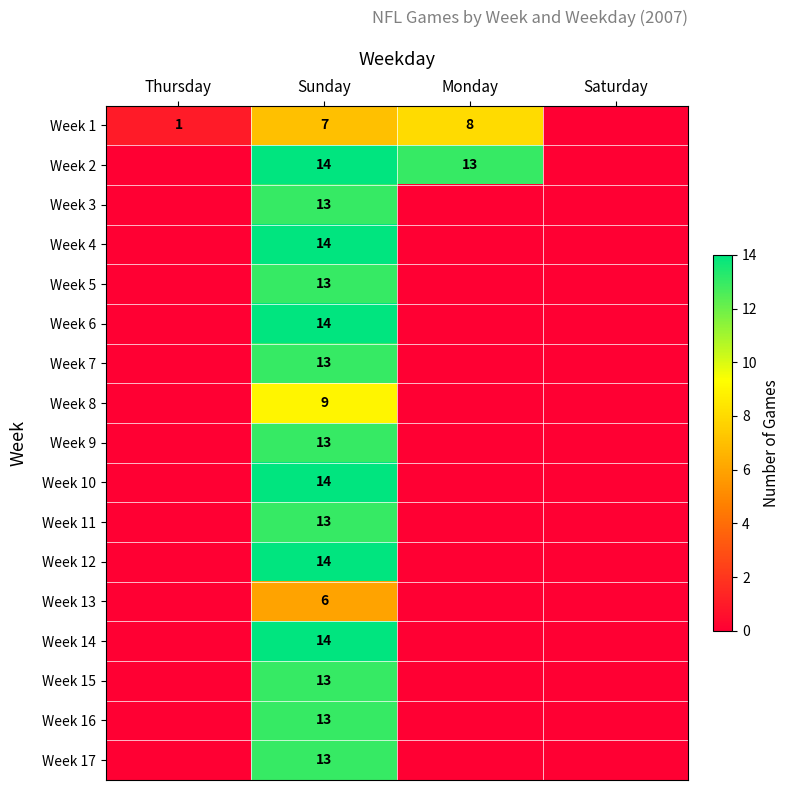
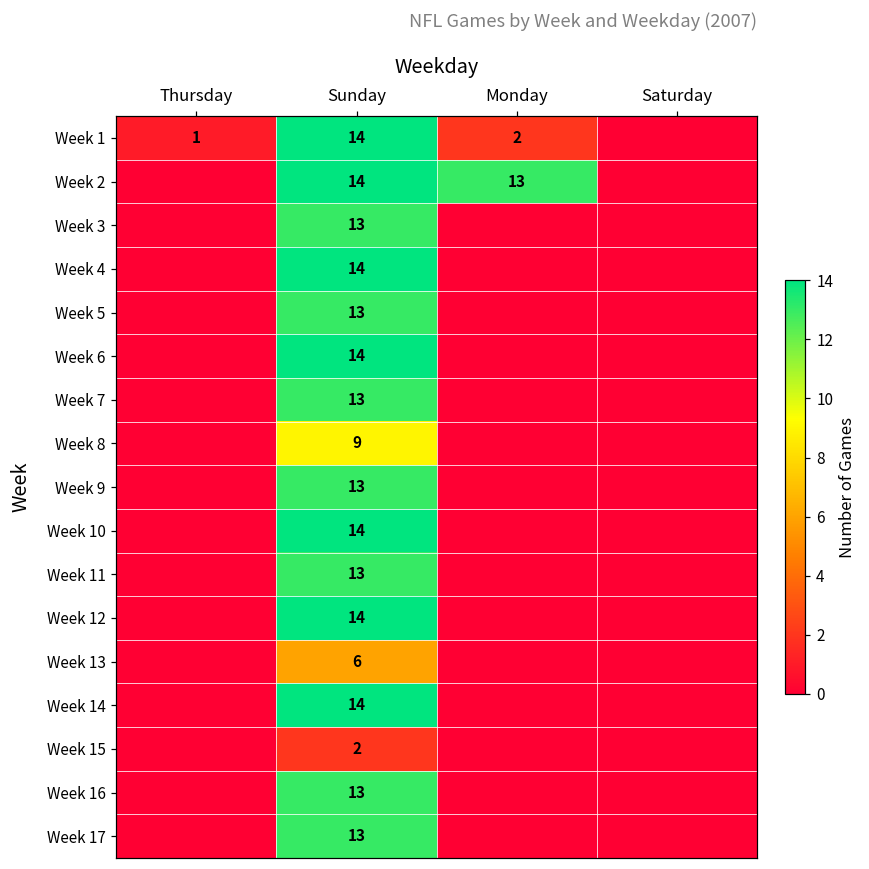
Week 1, Sunday: 7 -> 14
Week 1, Monday: 8 -> 2
Week 15, Sunday: 13 -> 2
